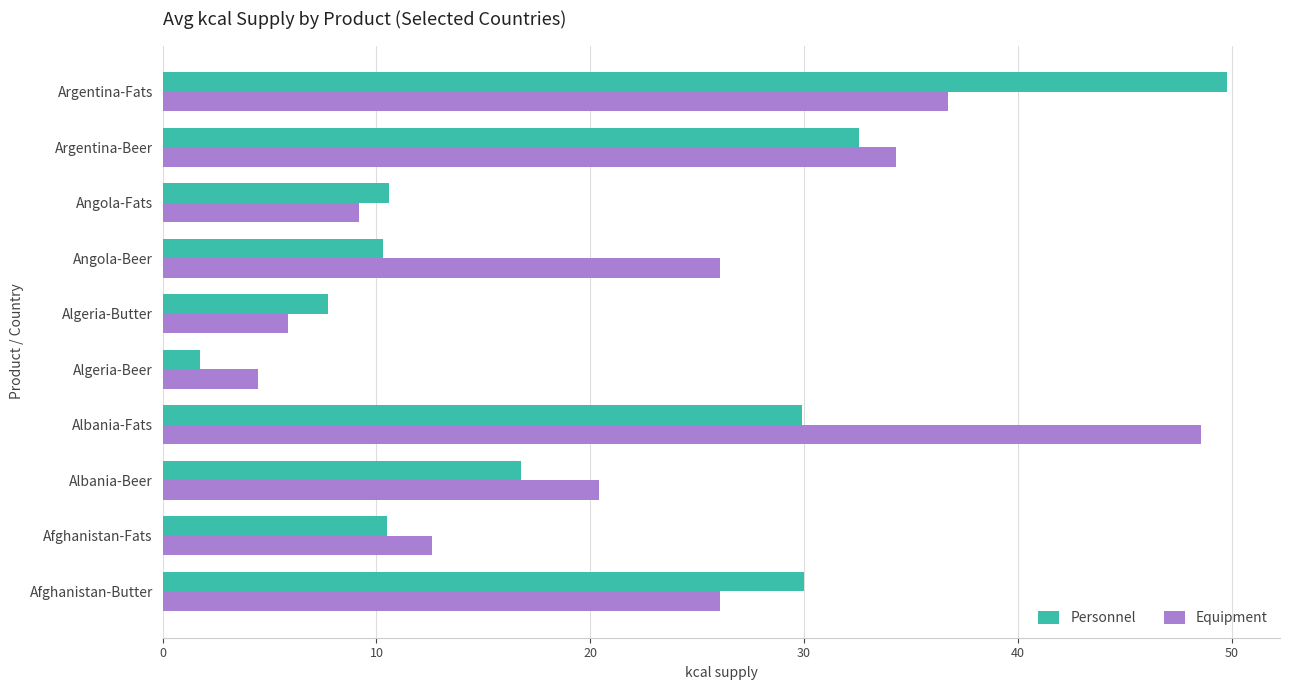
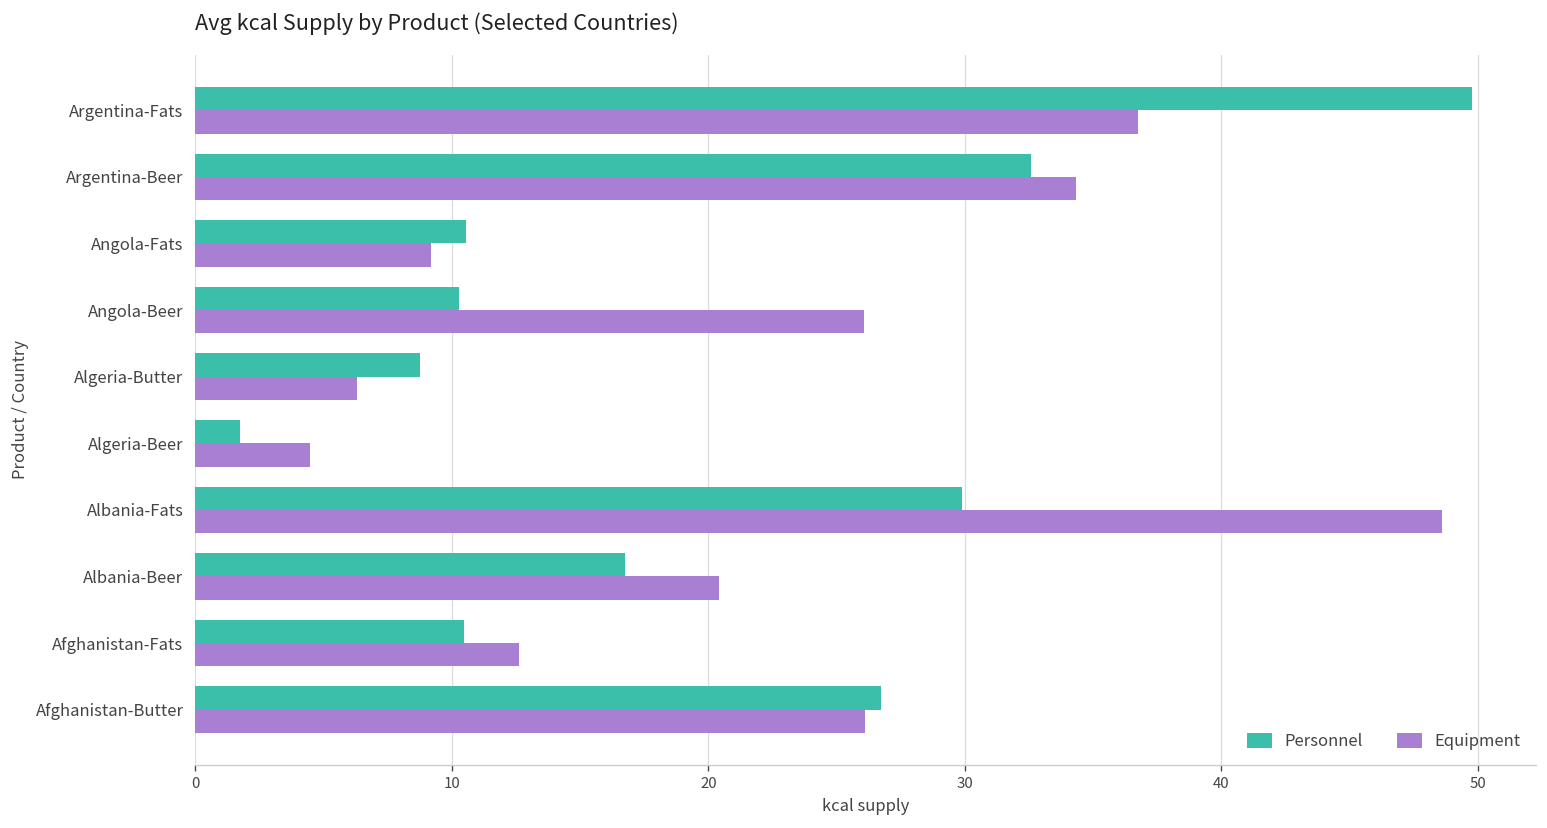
Personnel, Algeria-Butter: 7.7 -> 8.8
Equipment, Algeria-Butter: 5.9 -> 6.3
Personnel, Afghanistan-Butter: 30.0 -> 26.7
